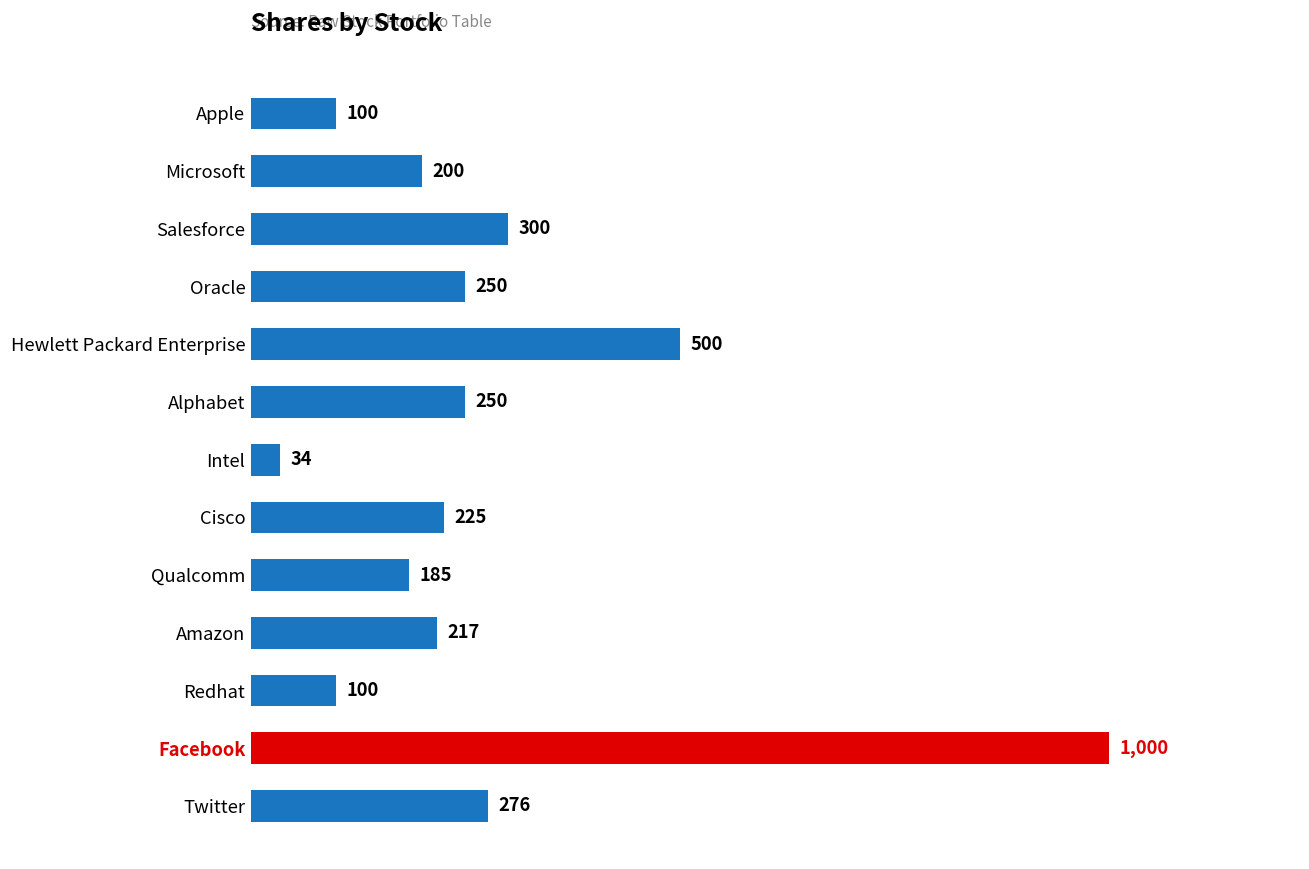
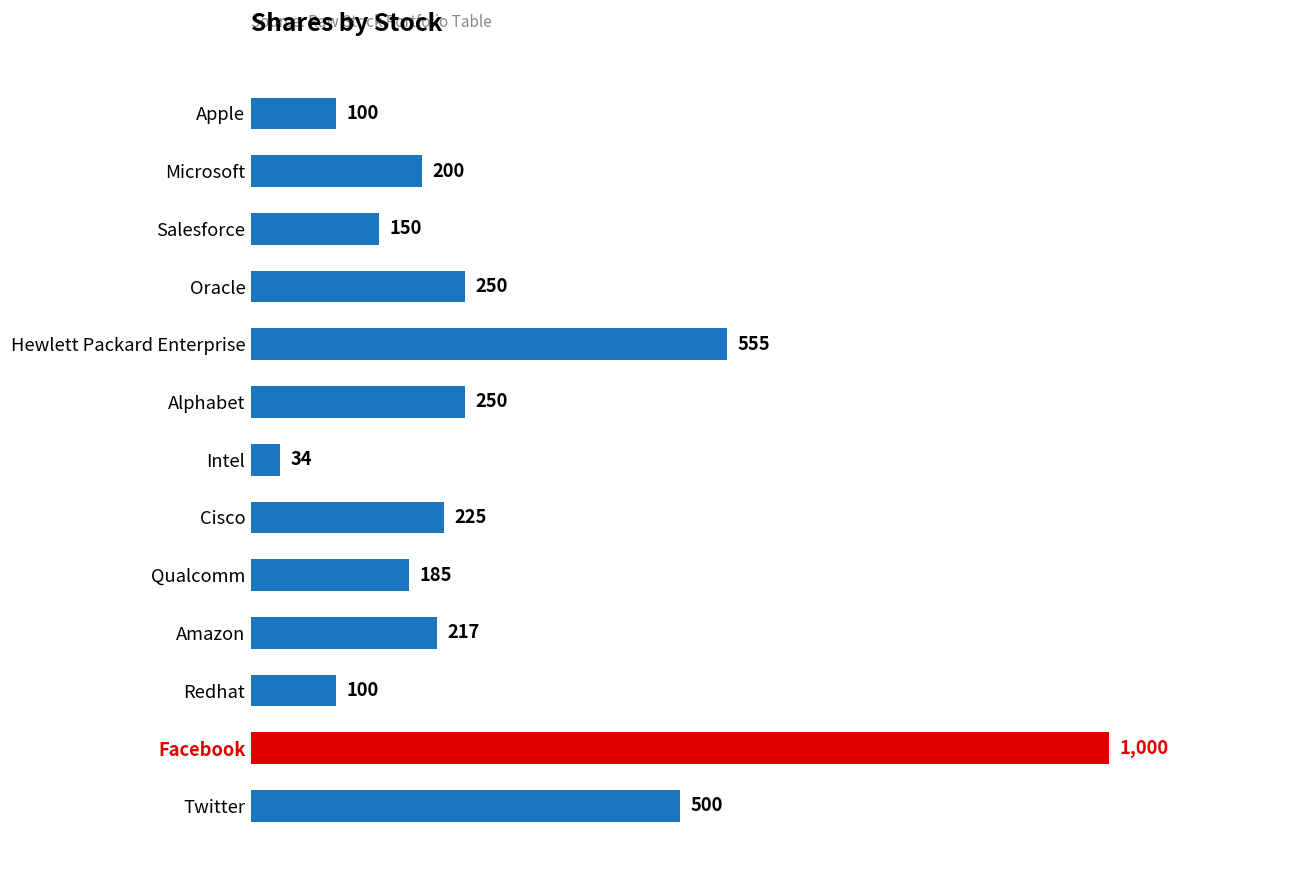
Salesforce: 300 -> 150
Hewlett Packard Enterprise: 500 -> 555
Twitter: 276 -> 500
